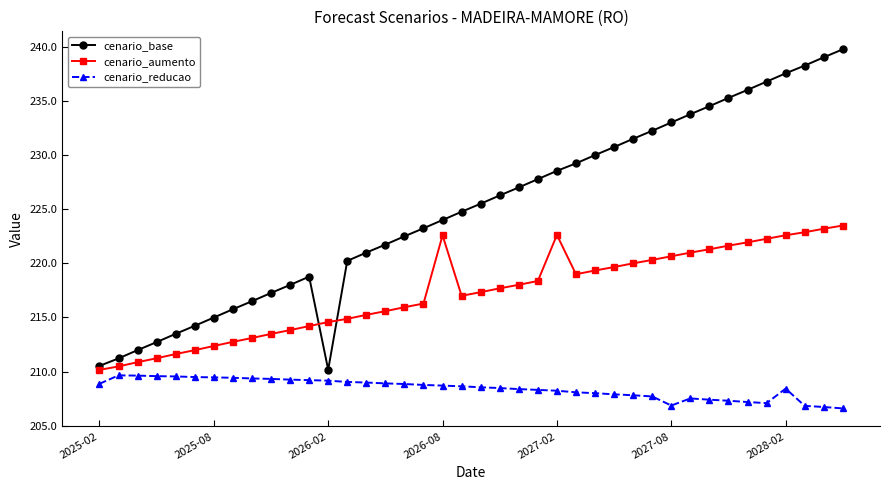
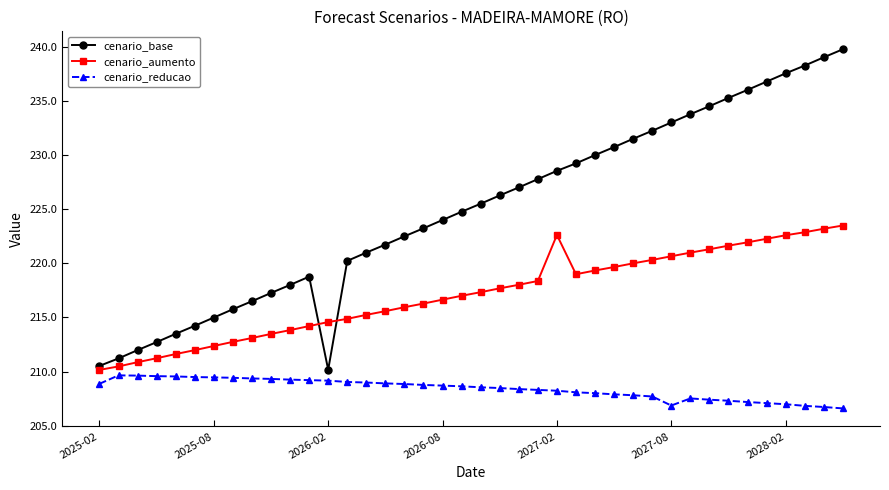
cenario_aumento, 2026-08: 222.6 -> 216.6
cenario_reducao, 2028-02: 208.4 -> 207.0
